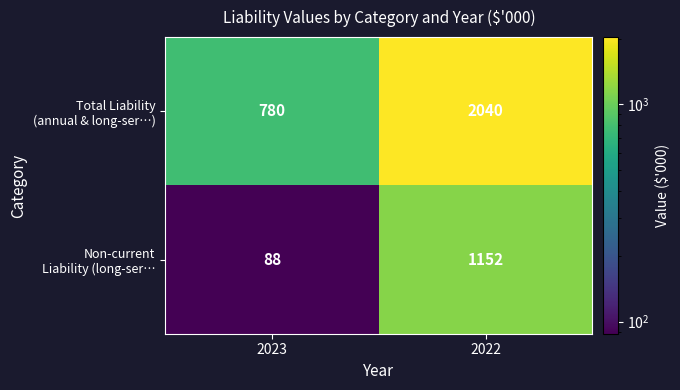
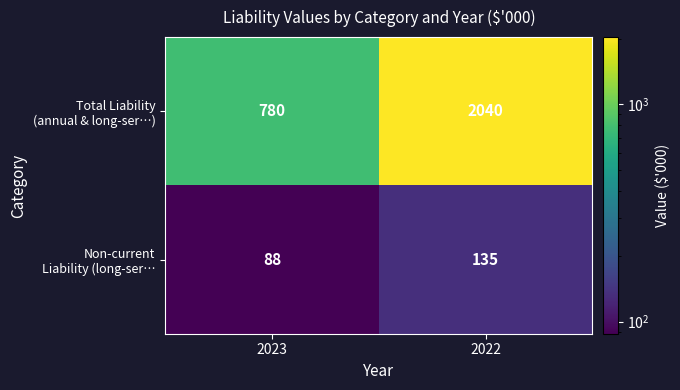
Non-current Liability (long-ser…, 2022: 1152 -> 135
